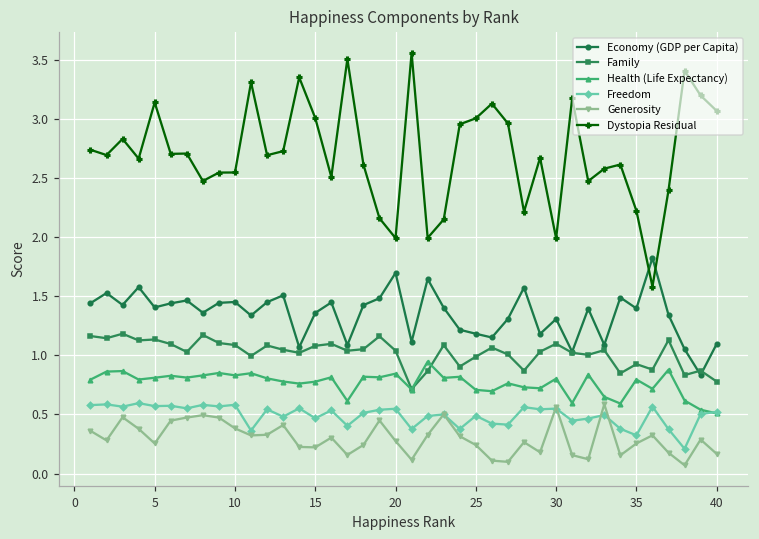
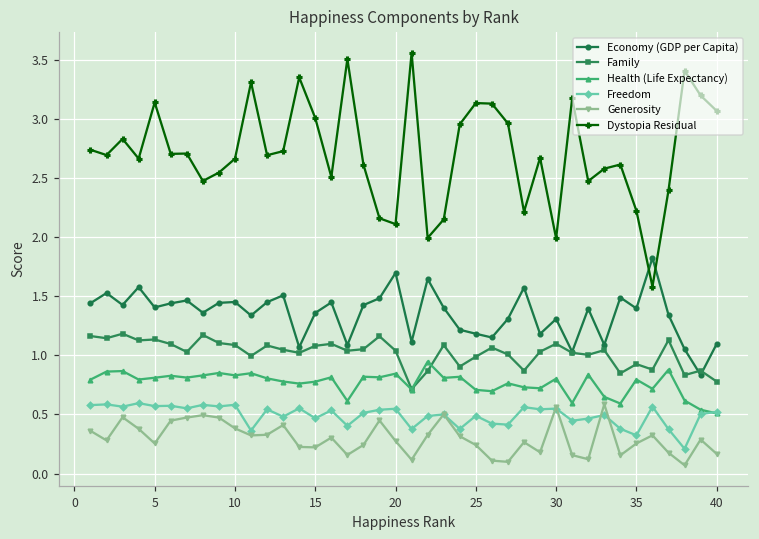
Dystopia Residual, 10: 2.55 -> 2.66
Dystopia Residual, 20: 1.99 -> 2.11
Dystopia Residual, 25: 3.01 -> 3.13
